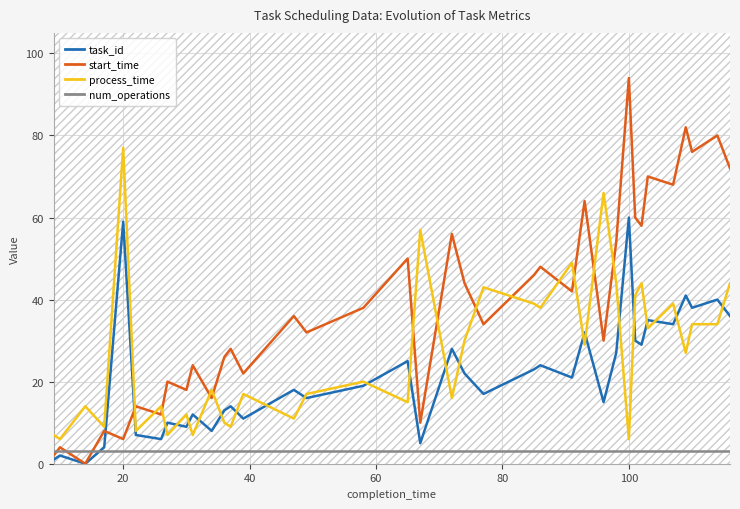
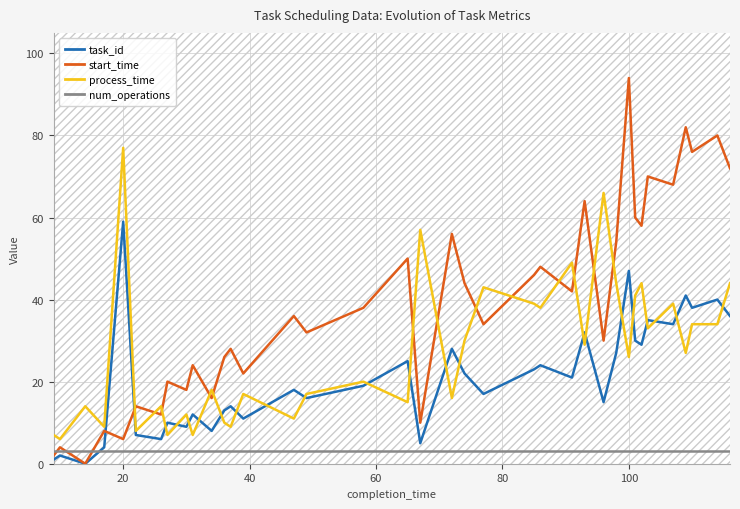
task_id, 100: 60 -> 47
process_time, 100: 6 -> 26
